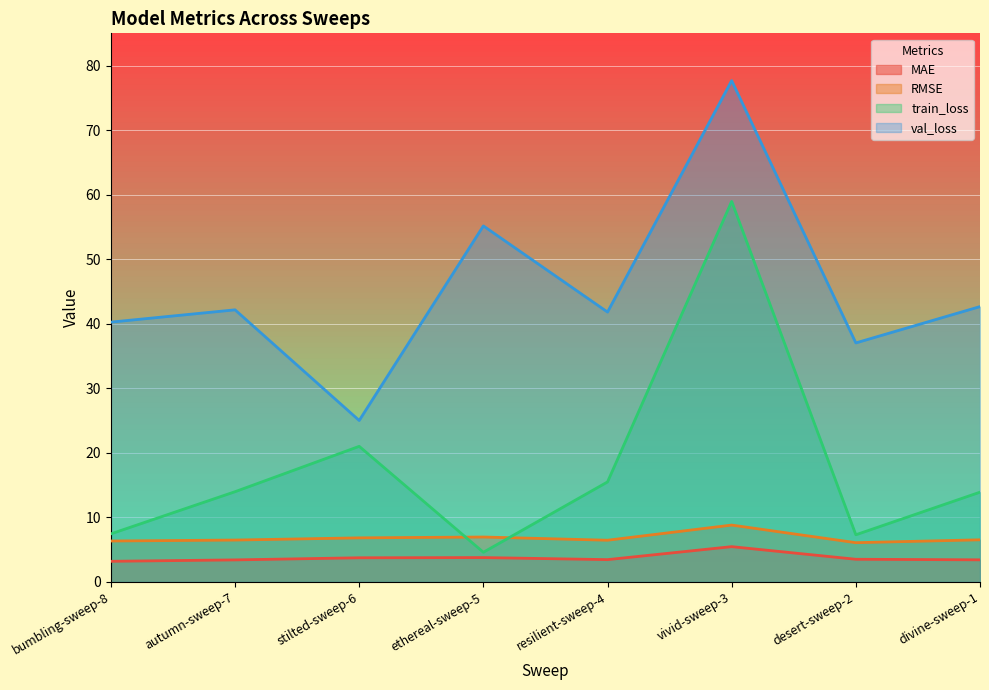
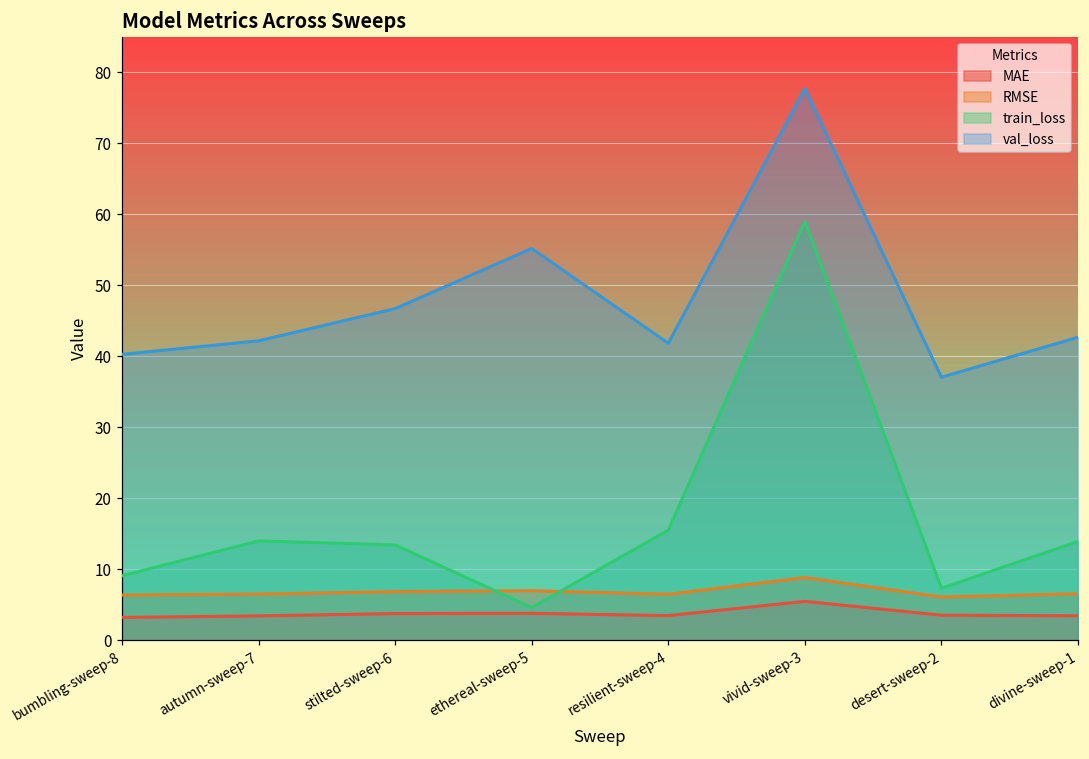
train_loss, bumbling-sweep-8: 7 -> 9
train_loss, stilted-sweep-6: 21 -> 13
val_loss, stilted-sweep-6: 25 -> 47
